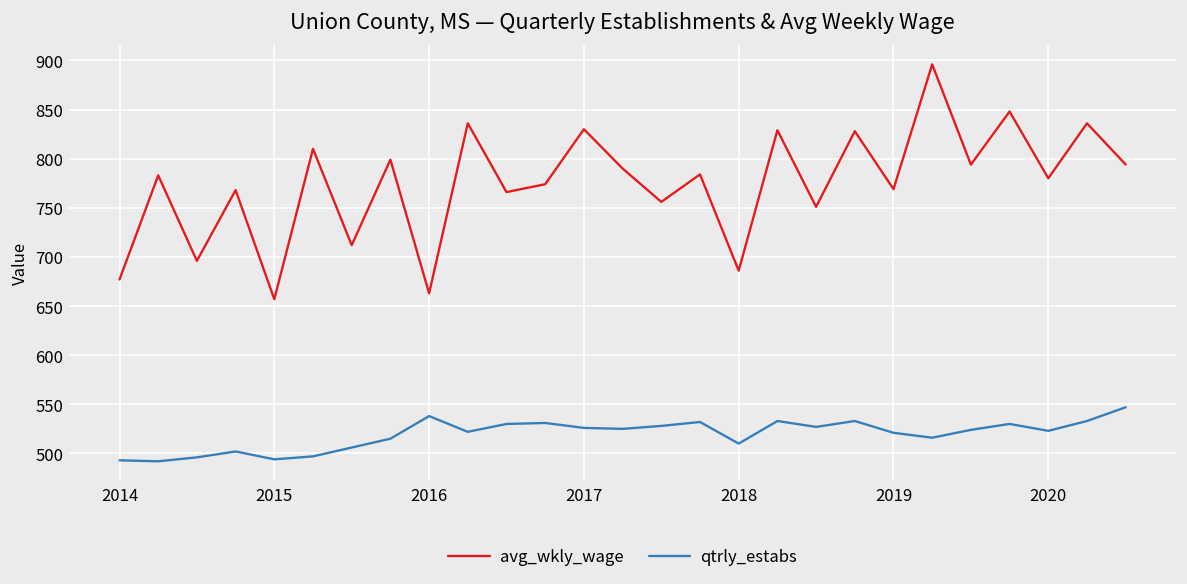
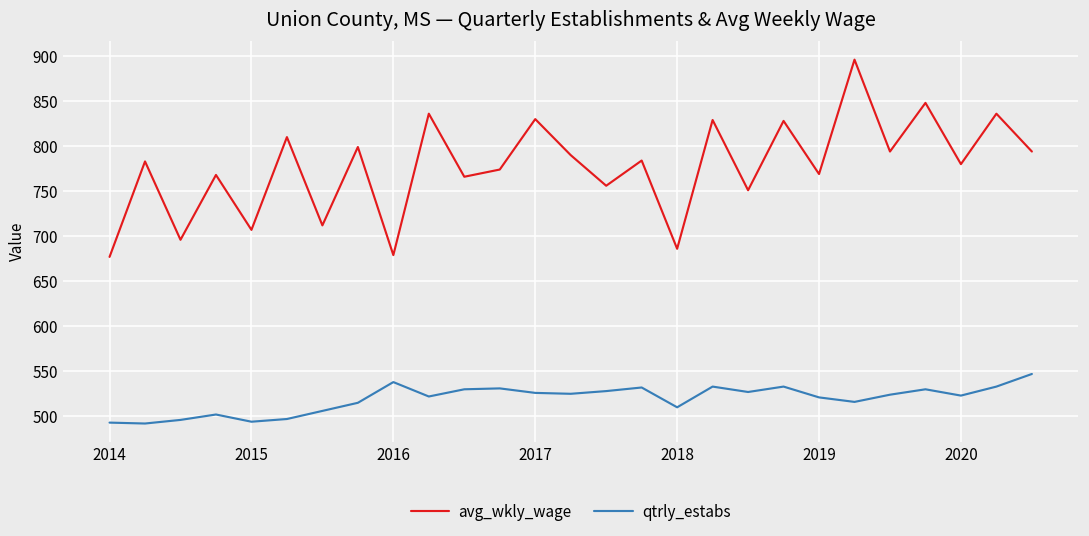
avg_wkly_wage, 2015: 660 -> 710
avg_wkly_wage, 2016: 660 -> 680
